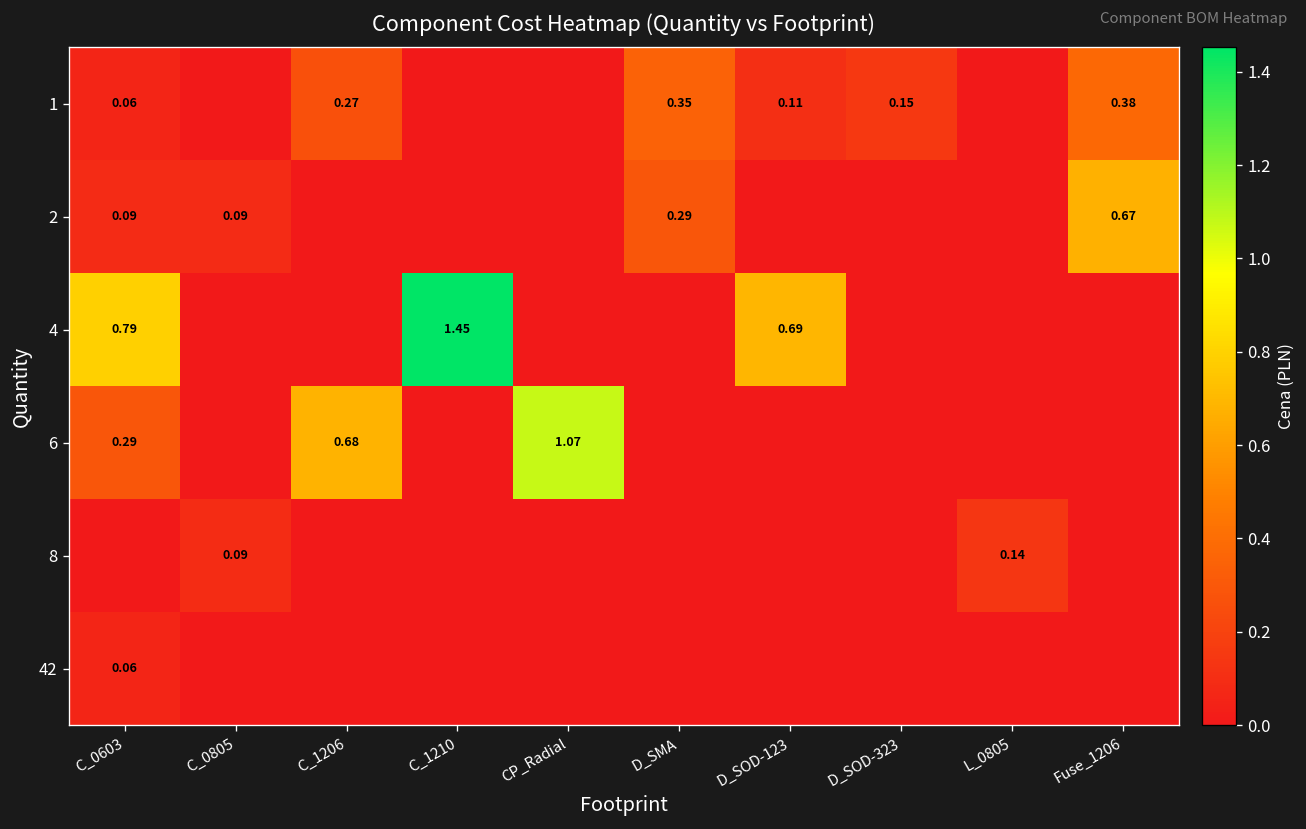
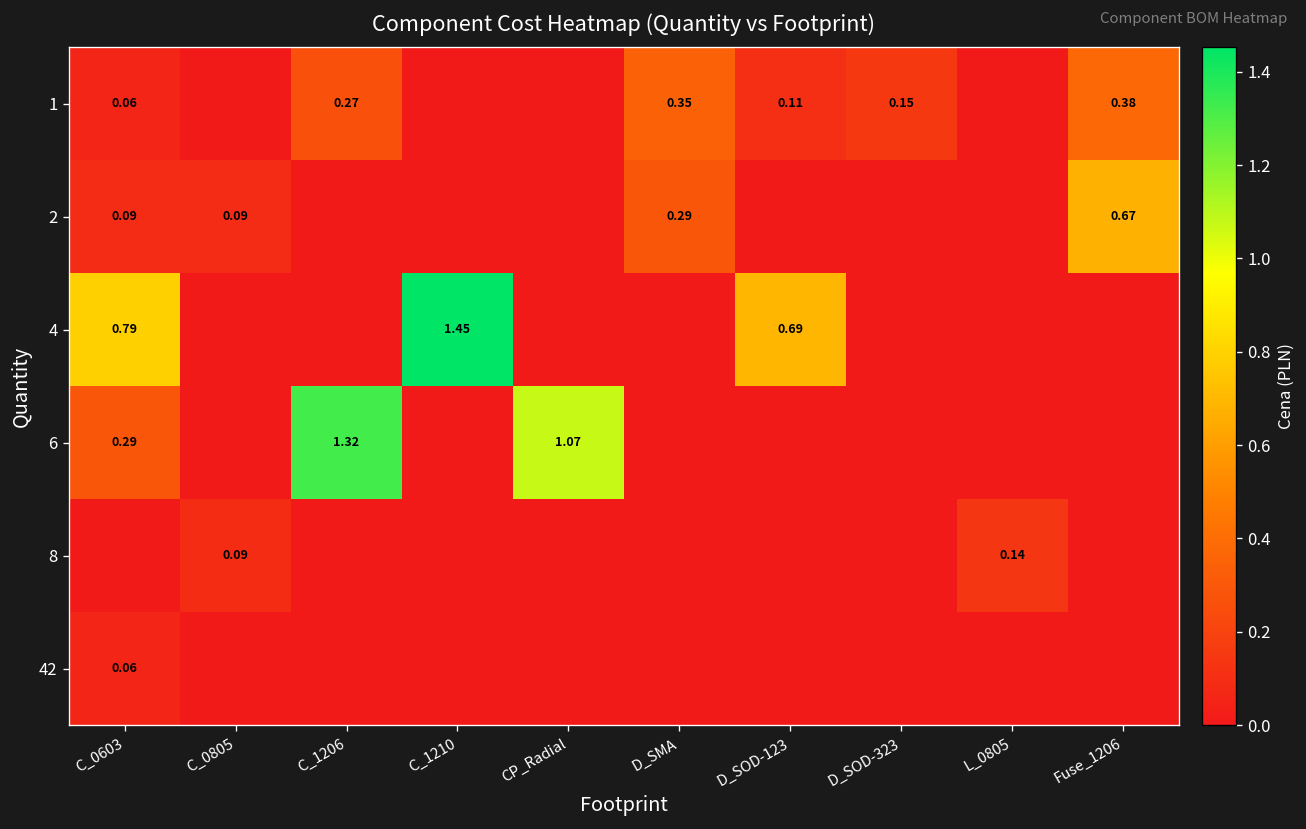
6, C_1206: 0.68 -> 1.32
